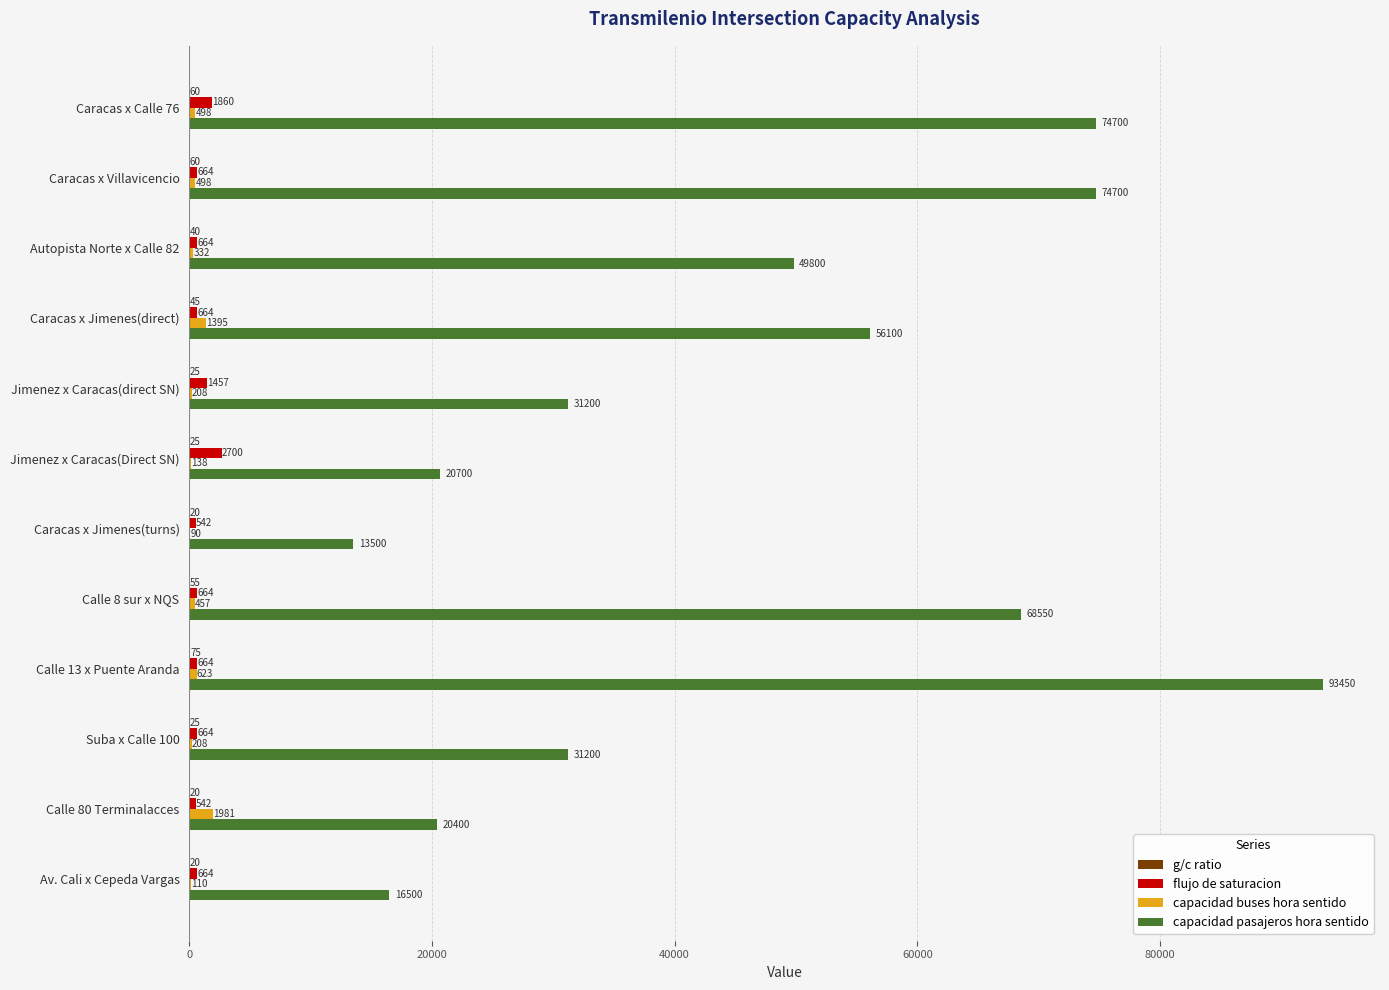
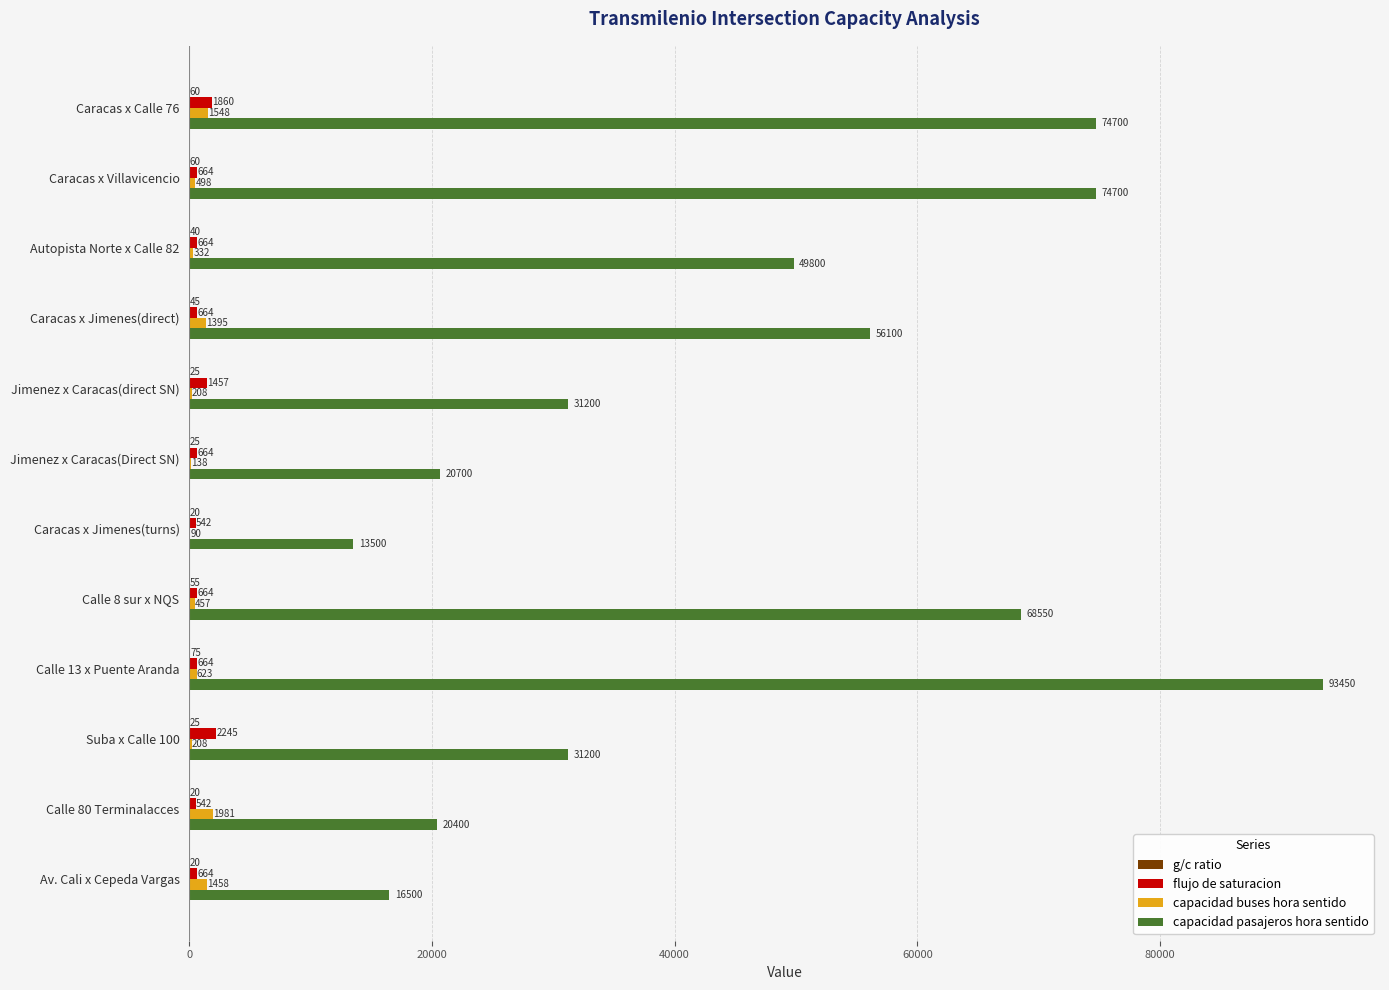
capacidad buses hora sentido, Caracas x Calle 76: 498 -> 1548
flujo de saturacion, Jimenez x Caracas(Direct SN): 2700 -> 664
flujo de saturacion, Suba x Calle 100: 664 -> 2245
capacidad buses hora sentido, Av. Cali x Cepeda Vargas: 110 -> 1458
